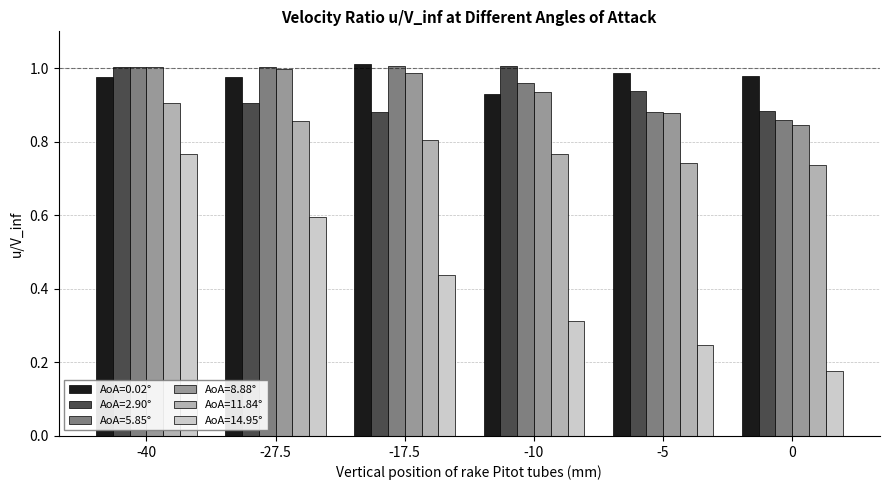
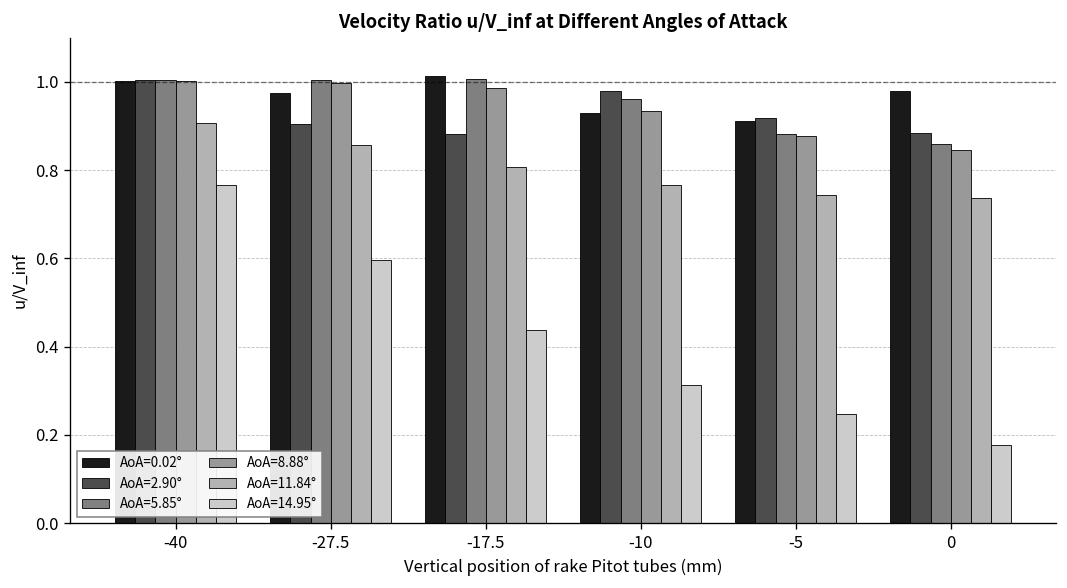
AoA=0.02°, -40: 0.98 -> 1.00
AoA=2.90°, -10: 1.01 -> 0.98
AoA=0.02°, -5: 0.99 -> 0.91
AoA=2.90°, -5: 0.94 -> 0.92
